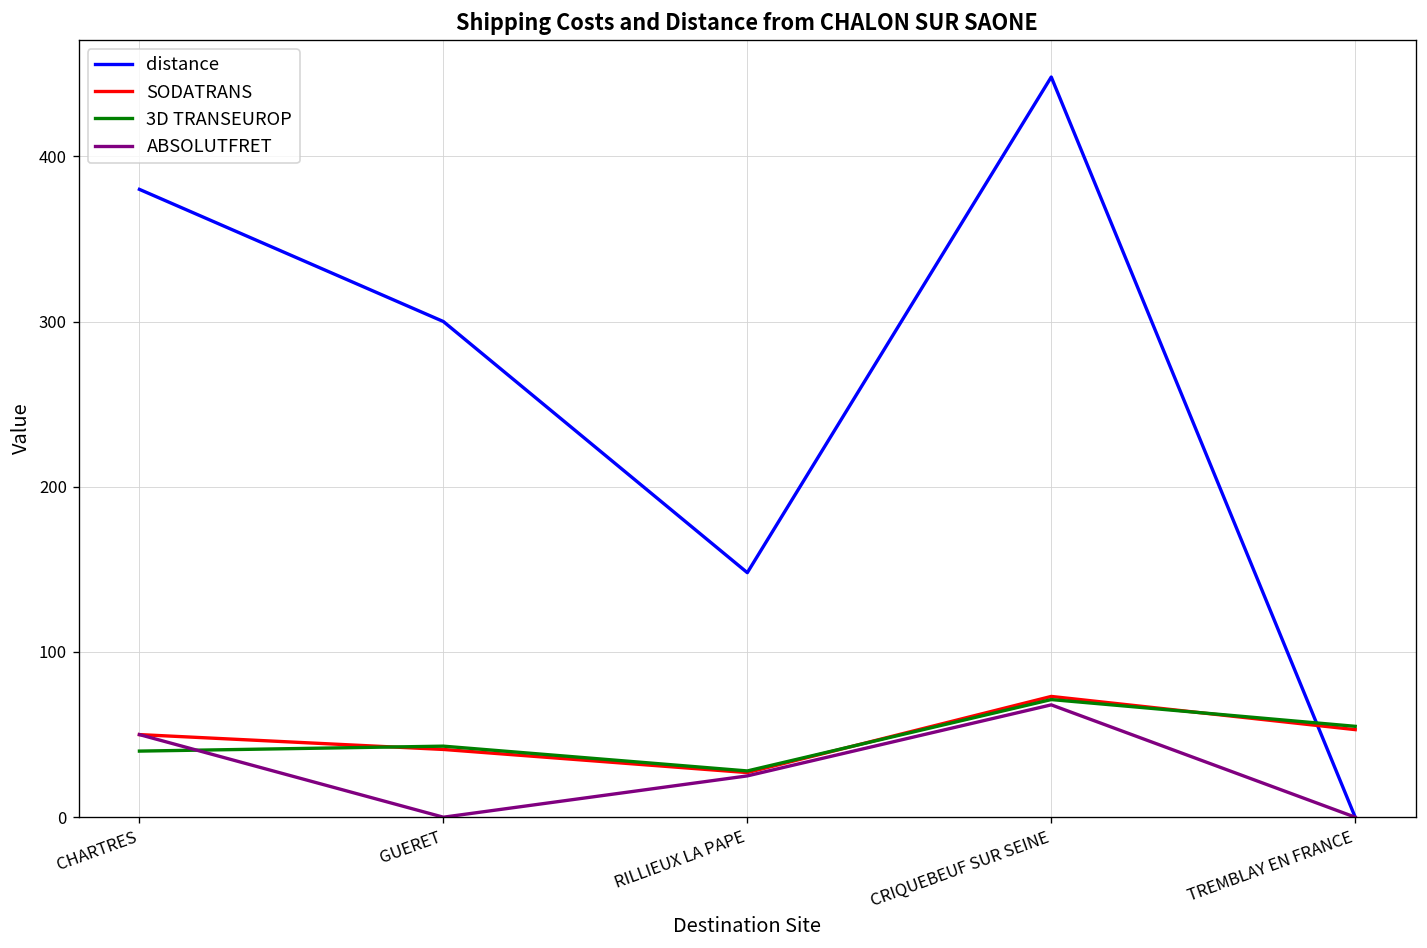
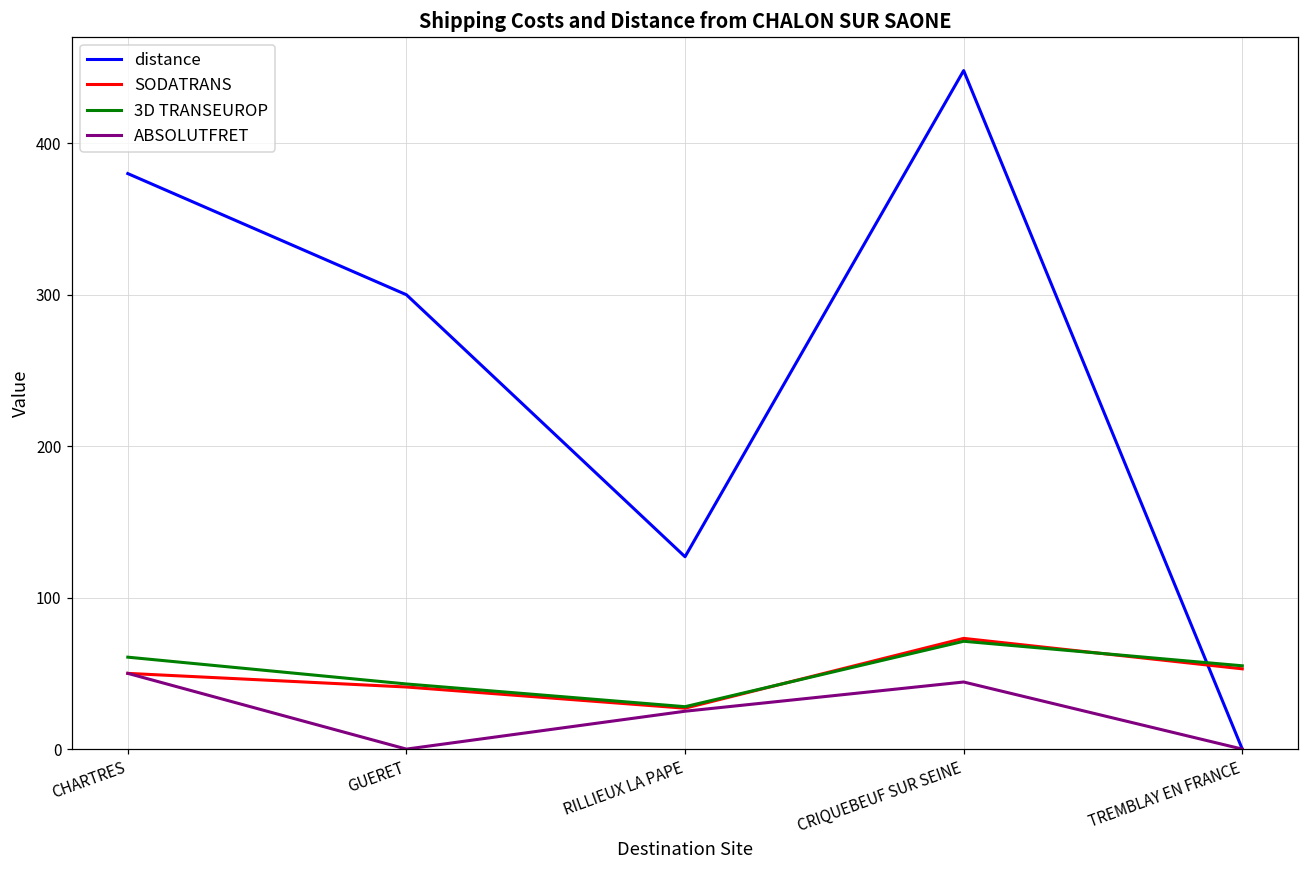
3D TRANSEUROP, CHARTRES: 40 -> 61
distance, RILLIEUX LA PAPE: 148 -> 127
ABSOLUTFRET, CRIQUEBEUF SUR SEINE: 68 -> 44
